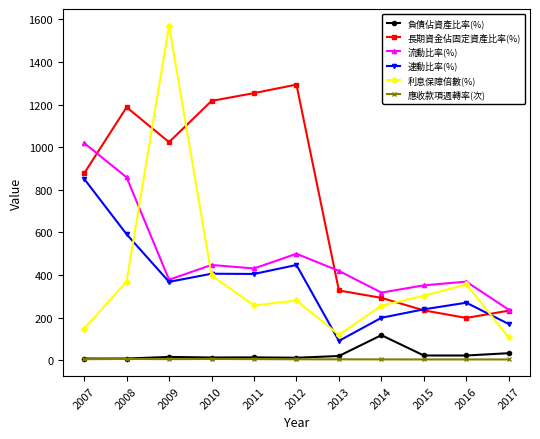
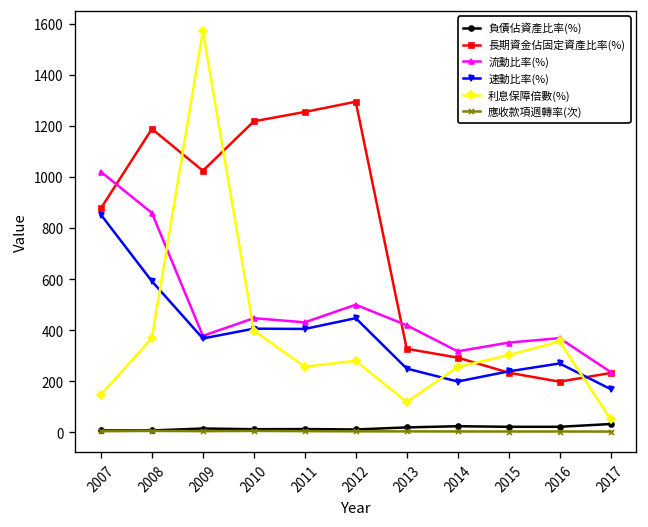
速動比率(%), 2013: 90 -> 250
負債佔資產比率(%), 2014: 120 -> 20
利息保障倍數(%), 2017: 110 -> 50
